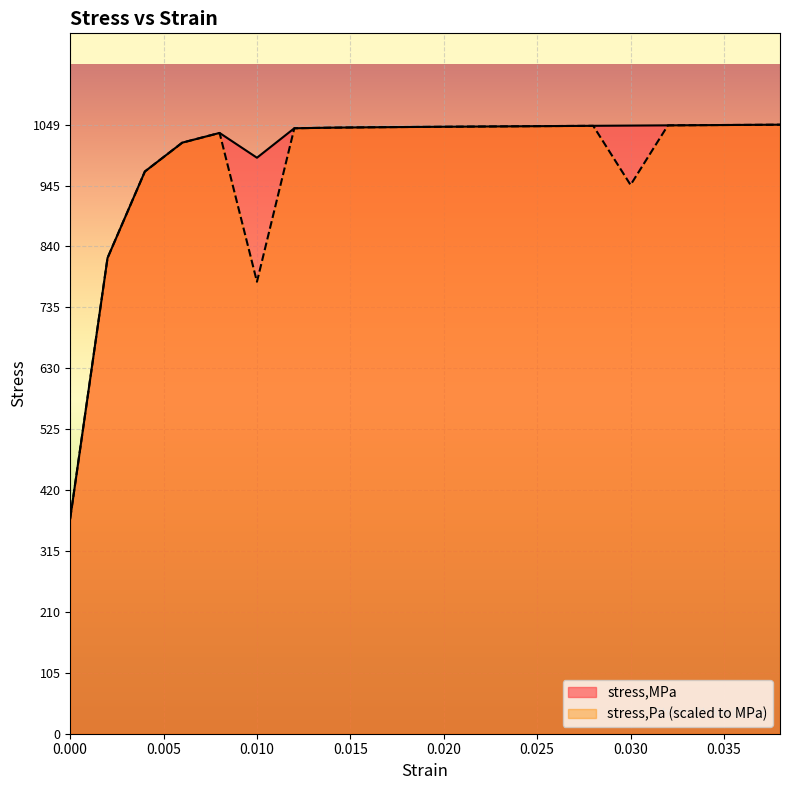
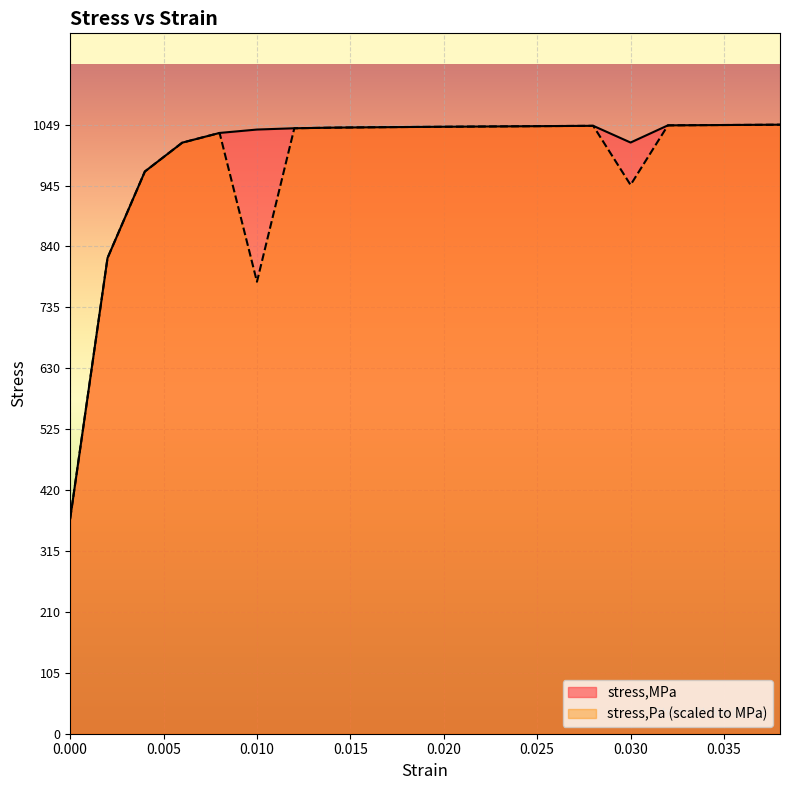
stress,MPa, 0.010: 990 -> 1040
stress,MPa, 0.030: 1050 -> 1020
